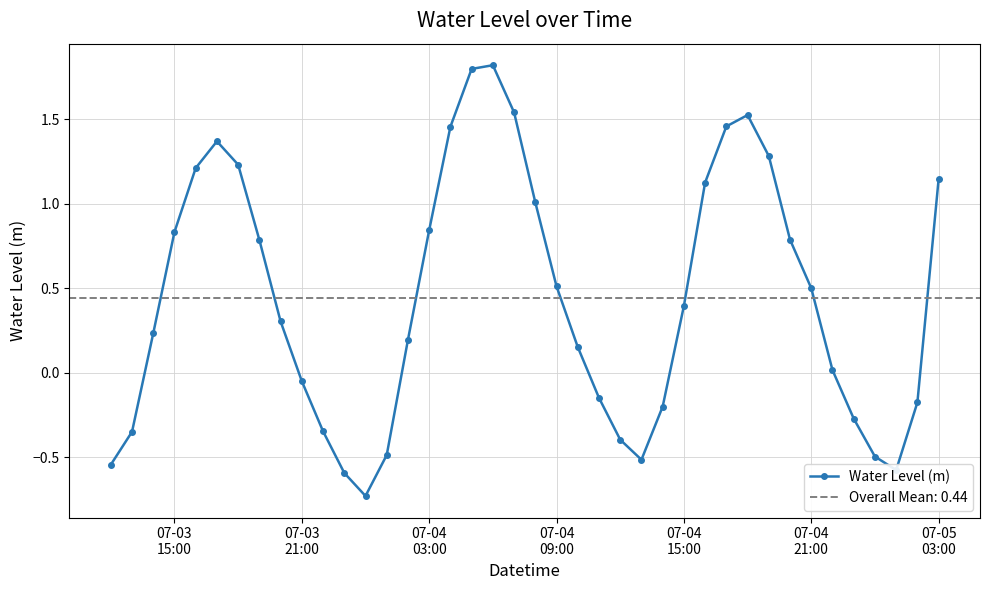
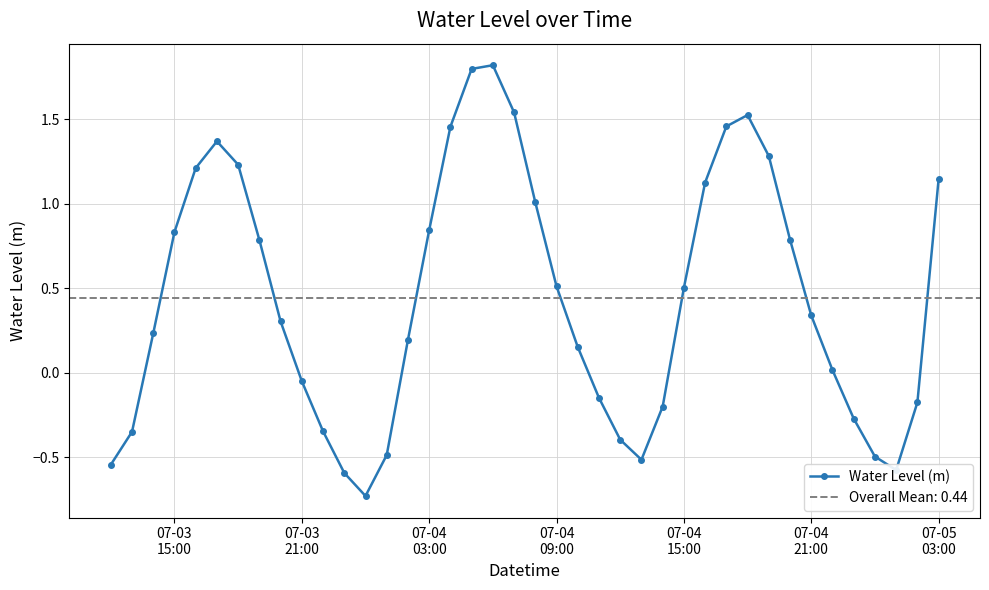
07-04 15:00: 0.40 -> 0.50
07-04 21:00: 0.50 -> 0.34
